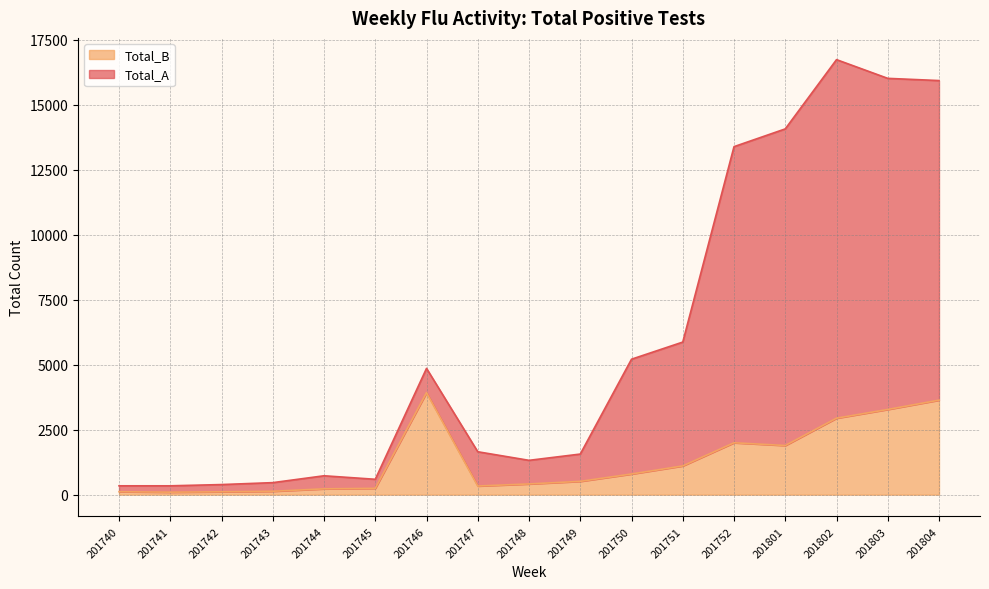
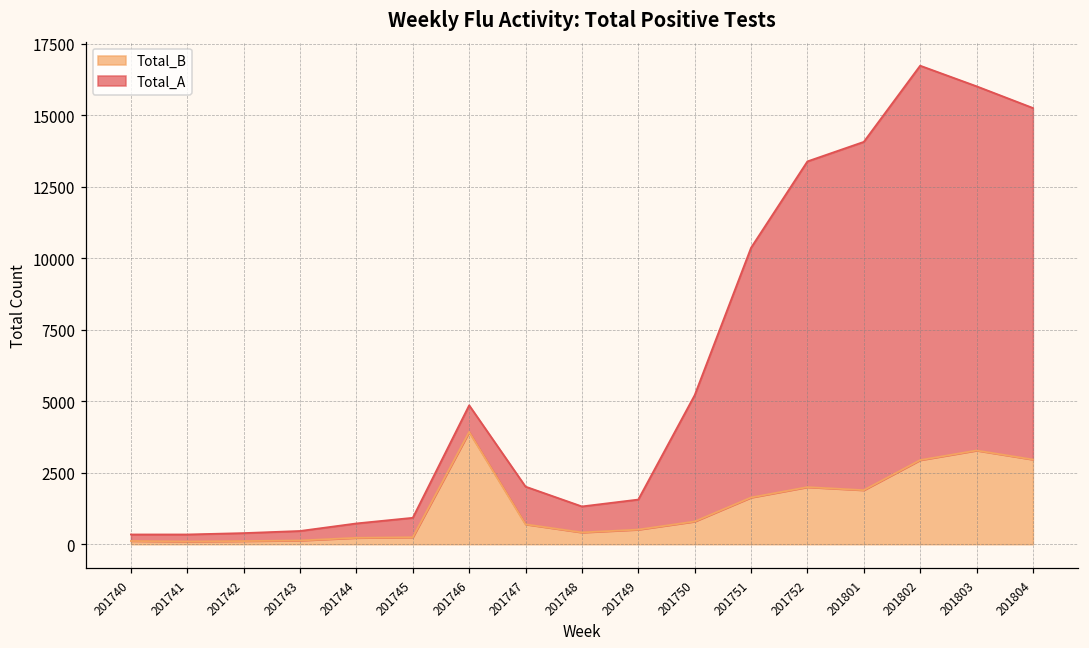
Total_A, 201745: 300 -> 700
Total_B, 201747: 300 -> 700
Total_B, 201751: 1100 -> 1600
Total_A, 201751: 4800 -> 8700
Total_B, 201804: 3600 -> 3000
